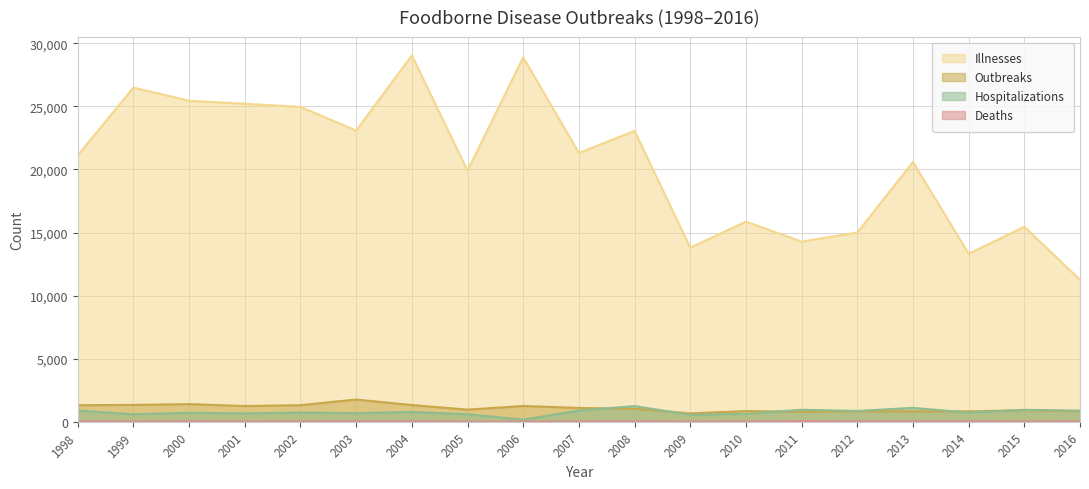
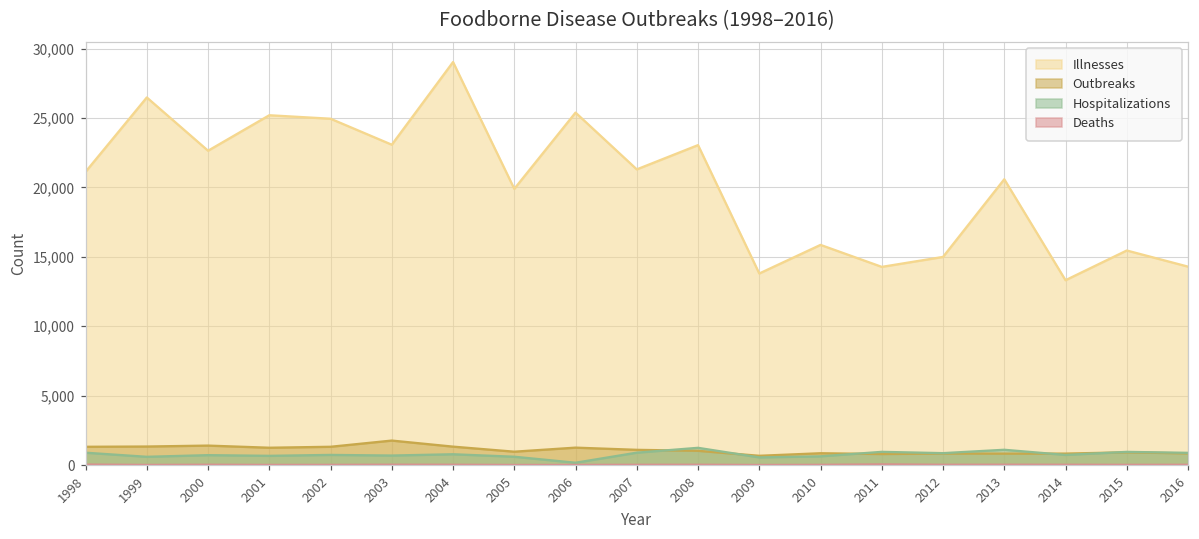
Illnesses, 2000: 25,400 -> 22,600
Illnesses, 2006: 28,900 -> 25,400
Illnesses, 2016: 11,200 -> 14,300
